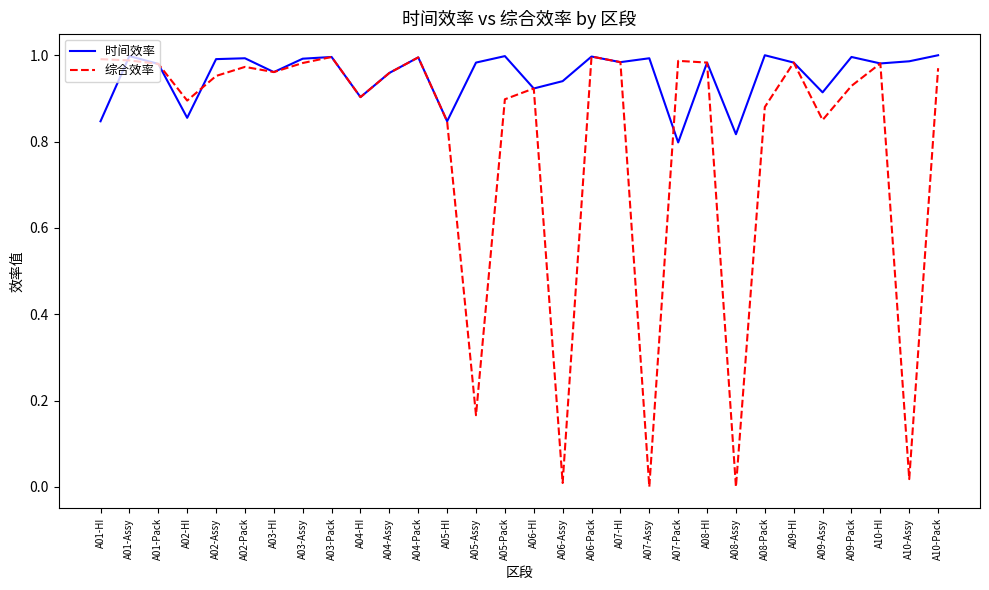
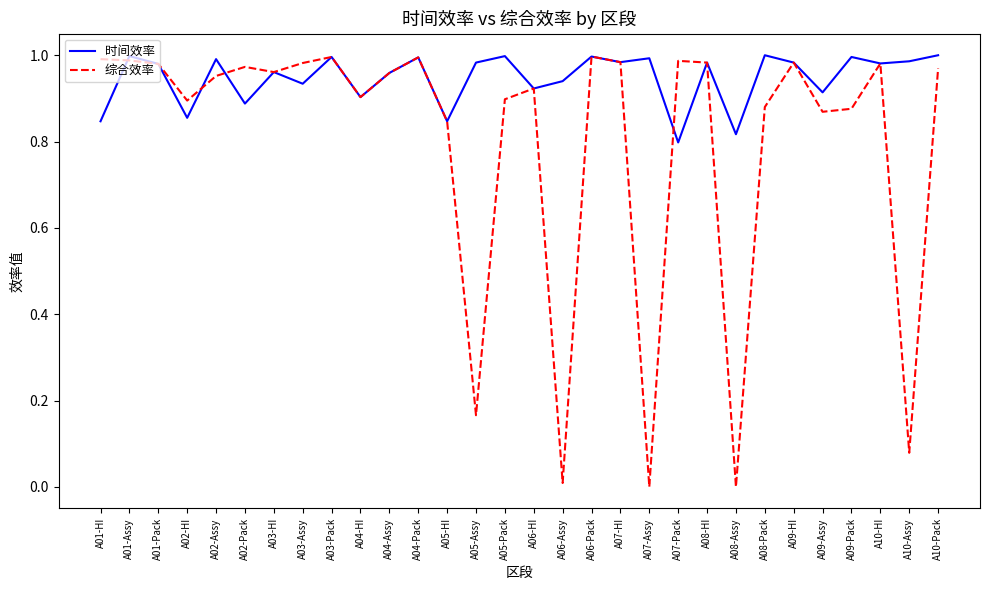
时间效率, A02-Pack: 0.99 -> 0.89
时间效率, A03-Assy: 0.99 -> 0.93
综合效率, A09-Assy: 0.85 -> 0.87
综合效率, A09-Pack: 0.93 -> 0.88
综合效率, A10-Assy: 0.02 -> 0.08
